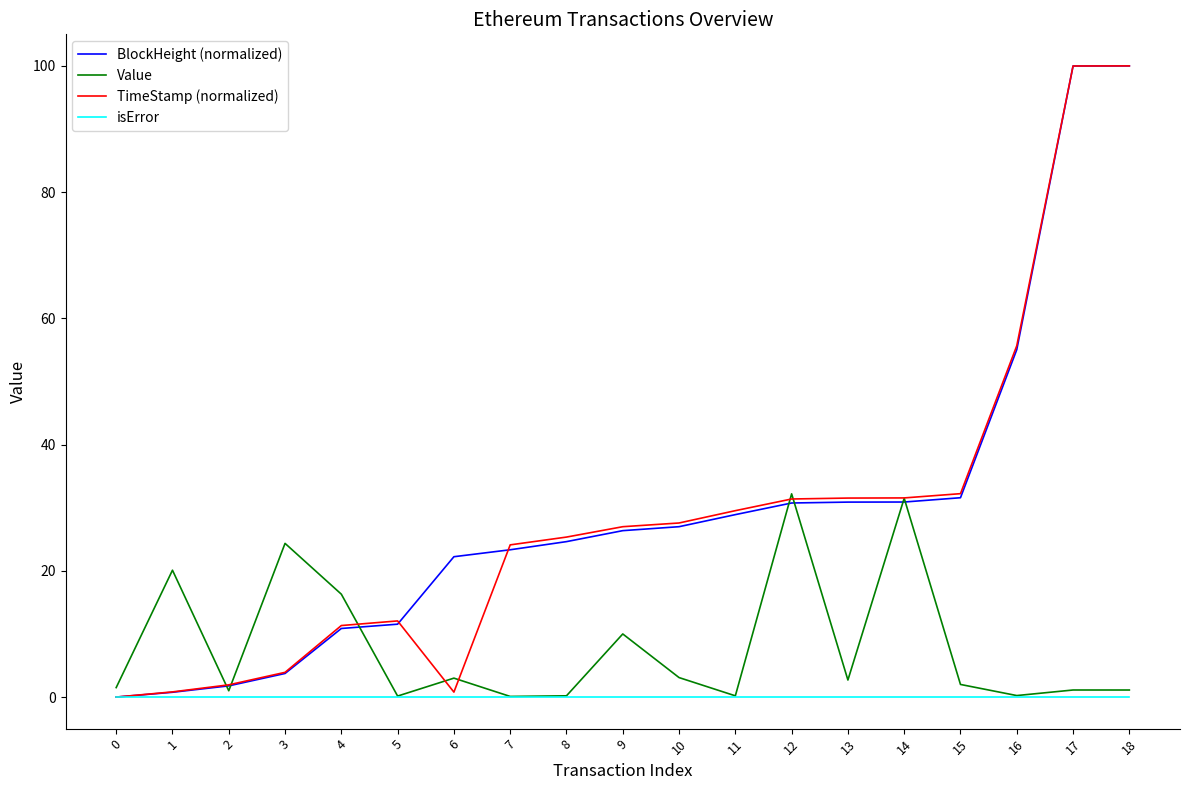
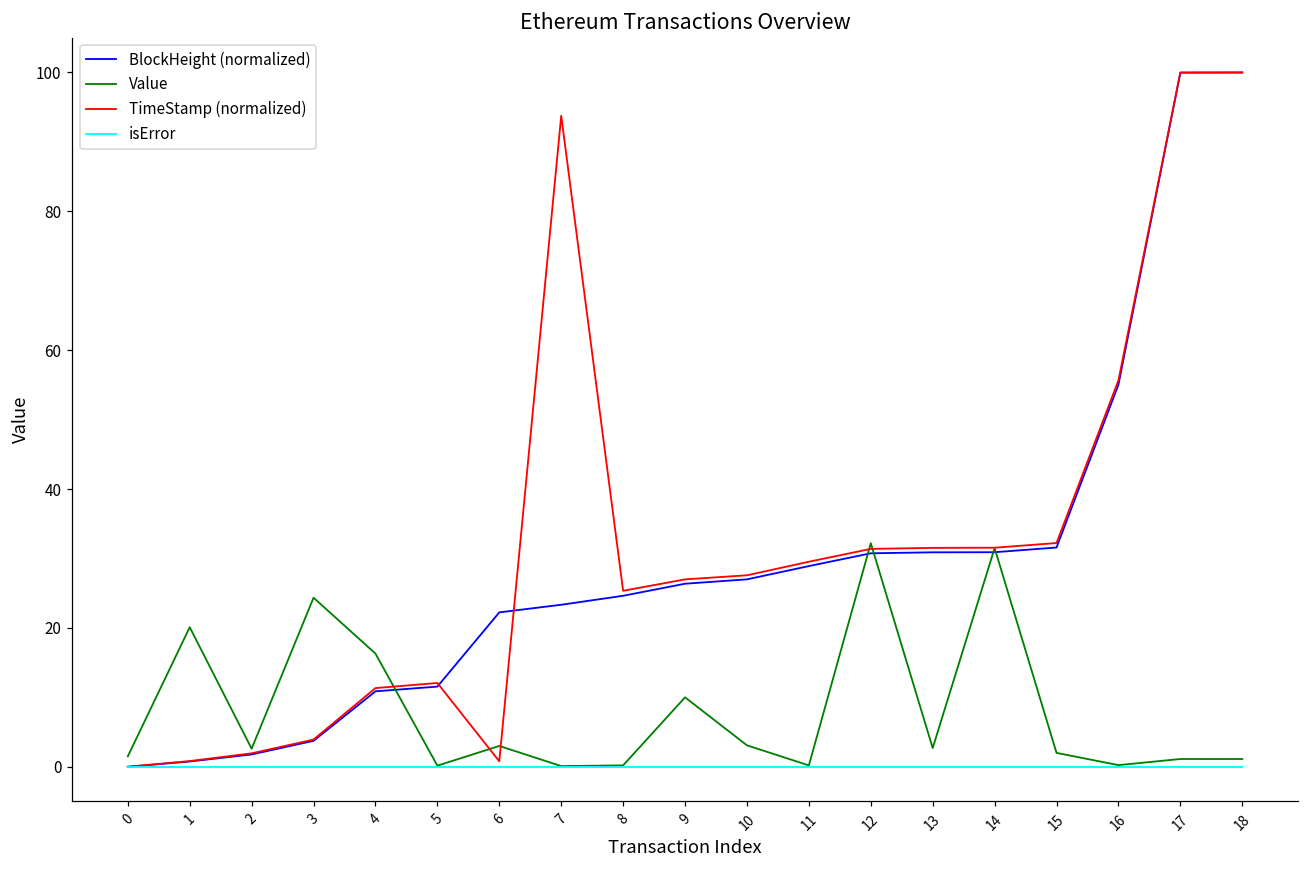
Value, 2: 1 -> 3
TimeStamp (normalized), 7: 24 -> 94
